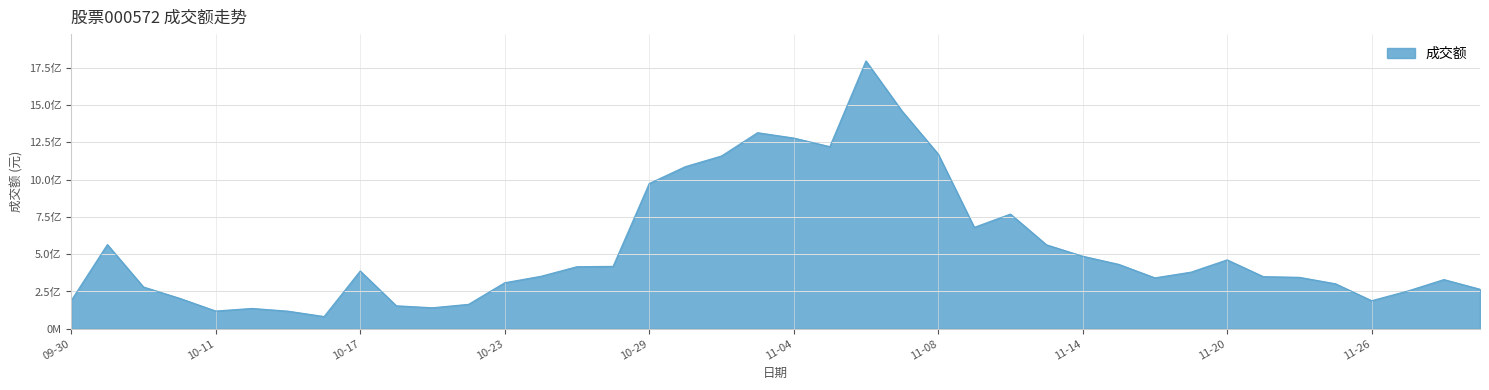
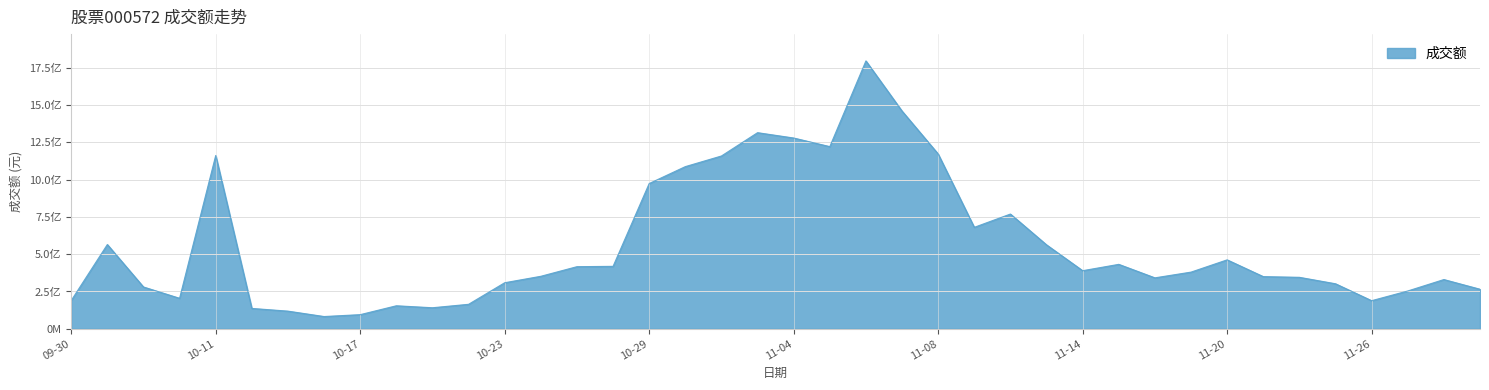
10-11: 1.2亿 -> 11.6亿
10-17: 3.9亿 -> 0.9亿
11-14: 4.9亿 -> 3.9亿
